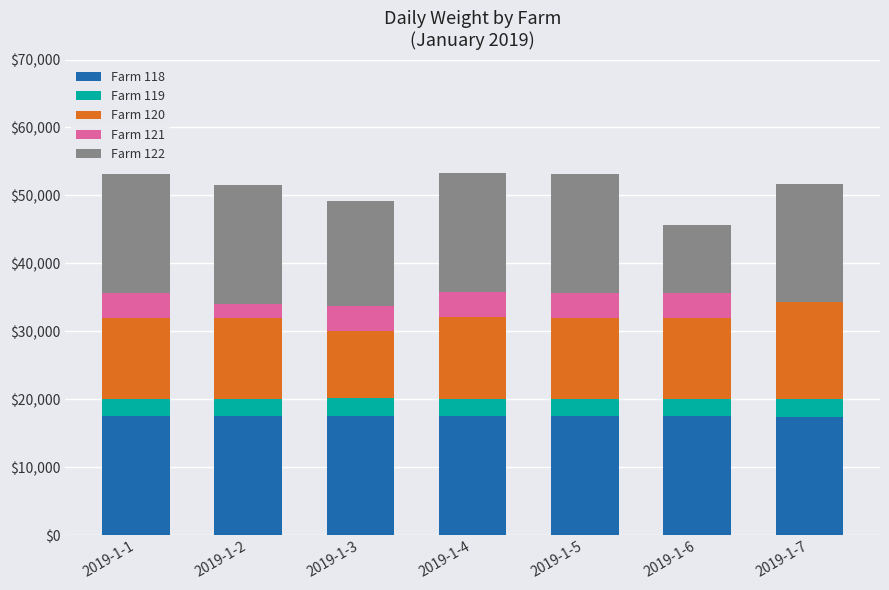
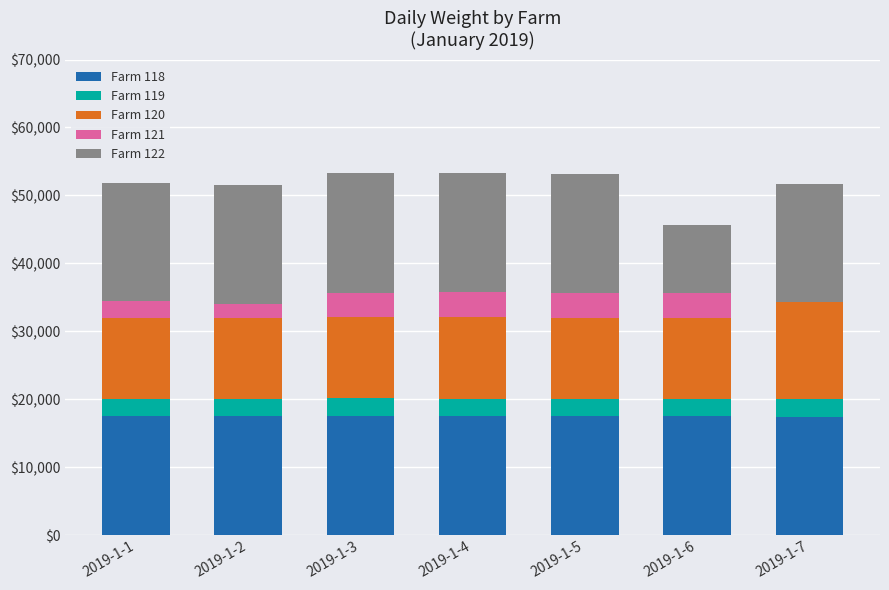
Farm 121, 2019-1-1: $4,000 -> $2,000
Farm 120, 2019-1-3: $10,000 -> $12,000
Farm 122, 2019-1-3: $15,000 -> $18,000
